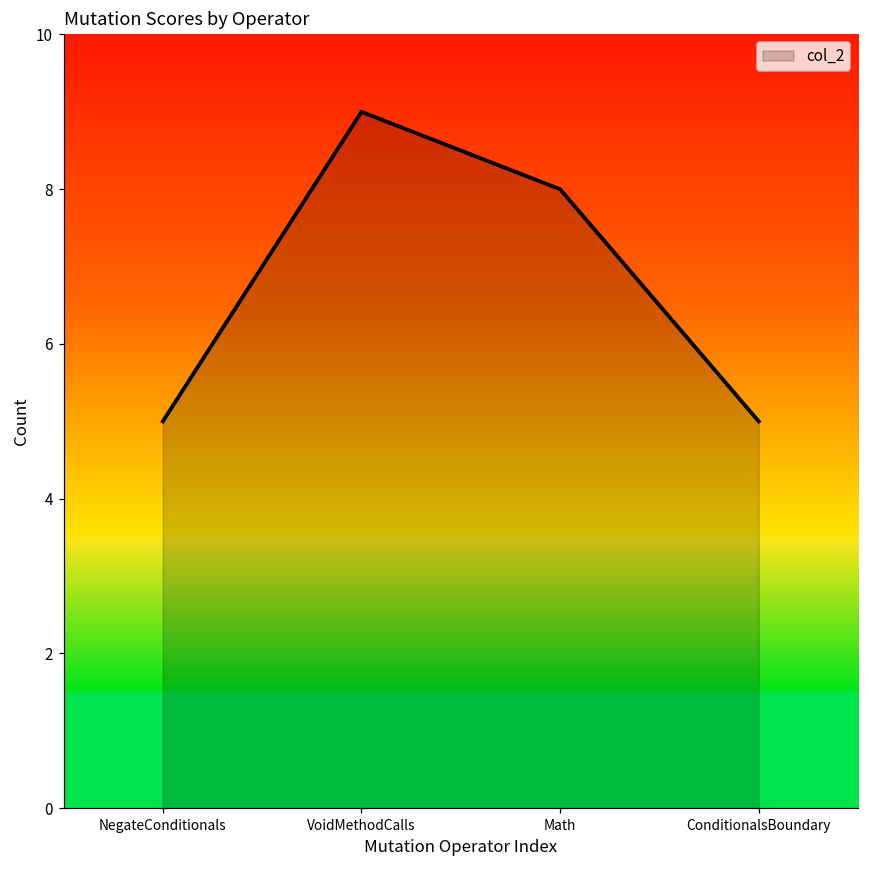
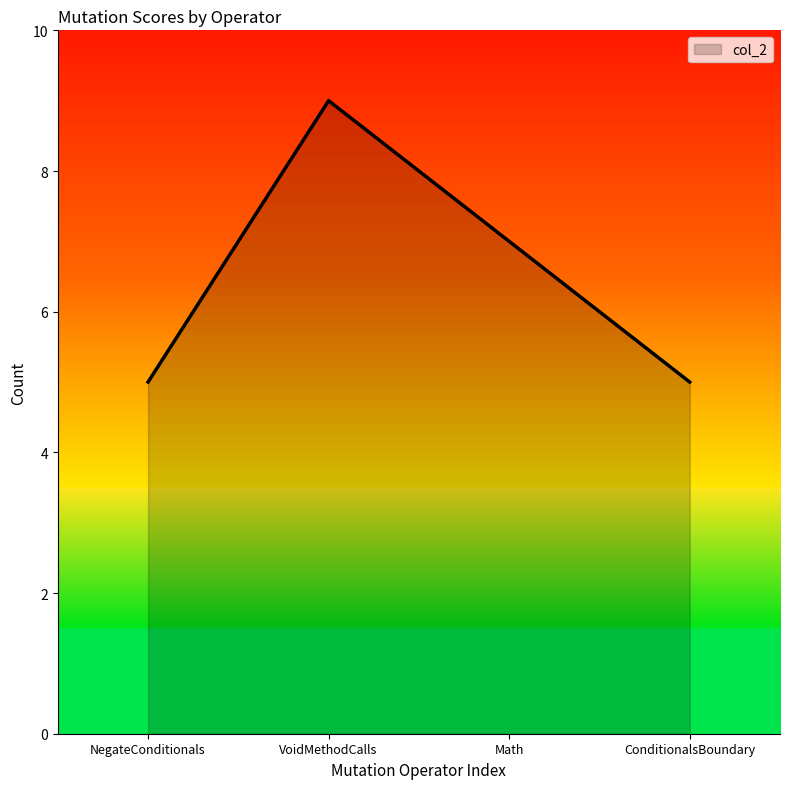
Math: 8 -> 7
